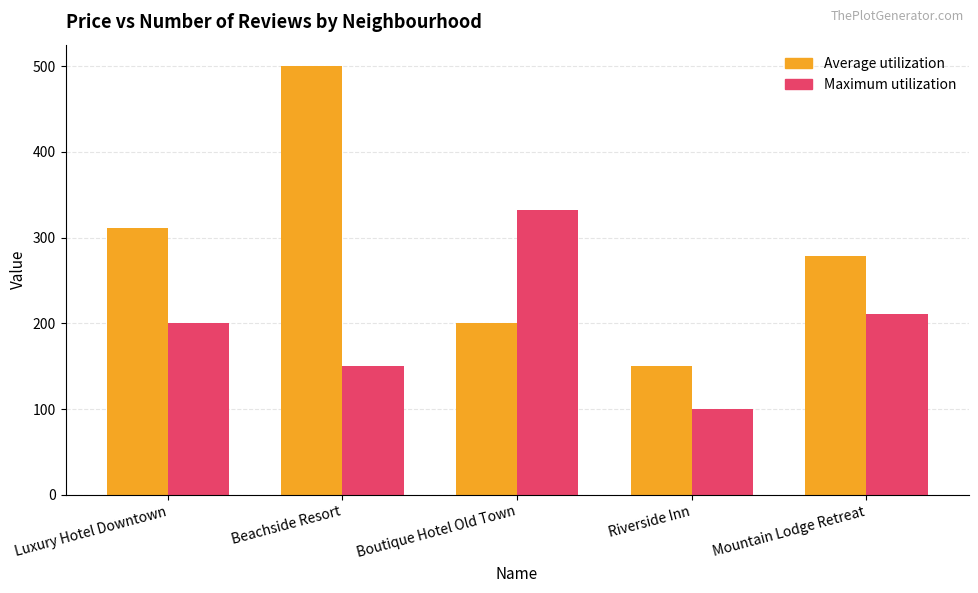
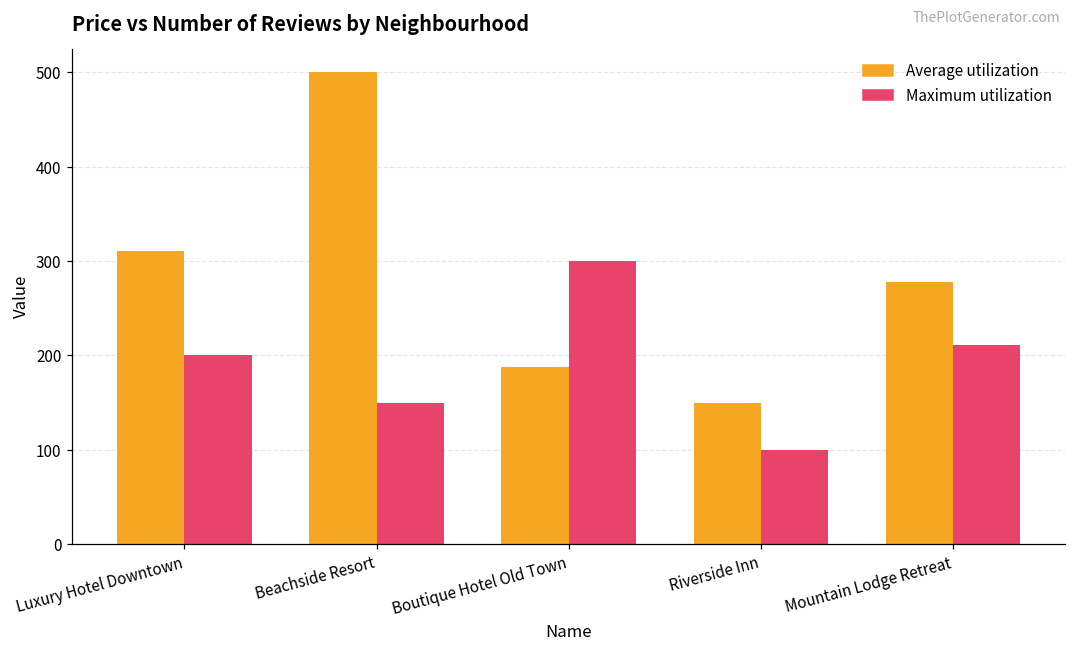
Average utilization, Boutique Hotel Old Town: 200 -> 190
Maximum utilization, Boutique Hotel Old Town: 330 -> 300
